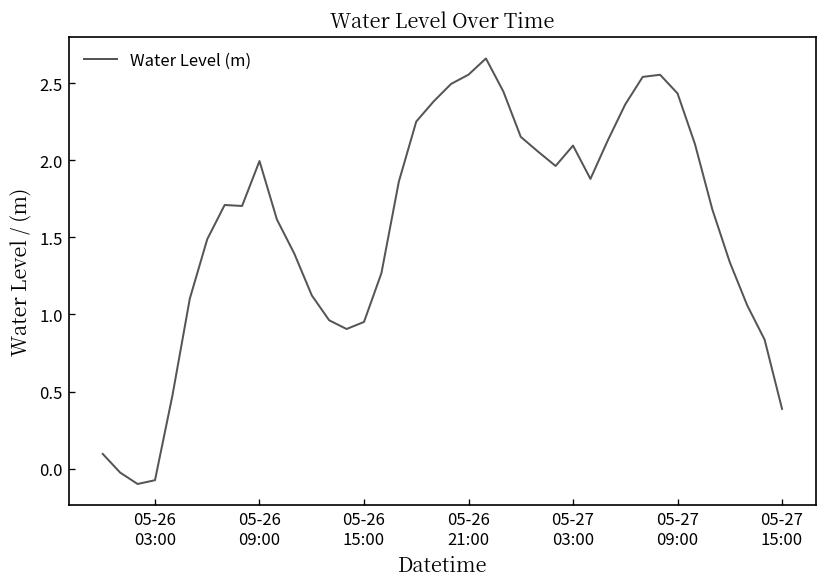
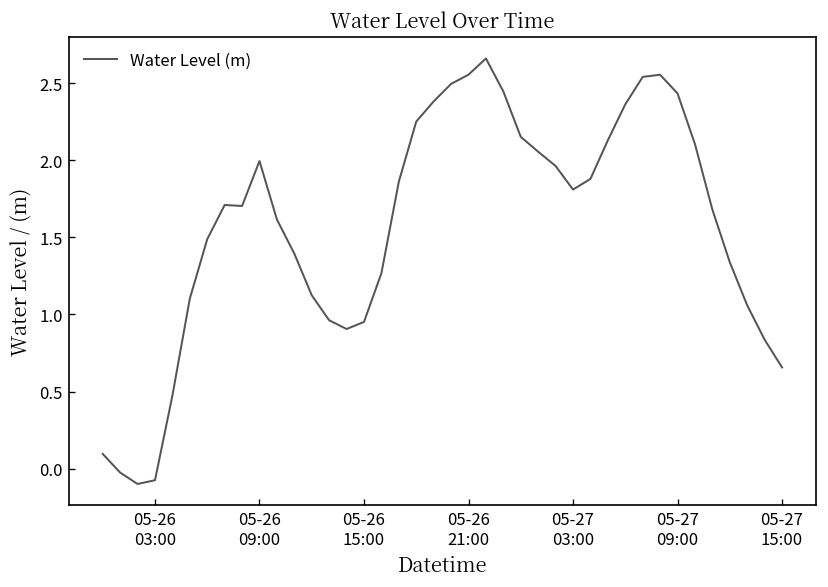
05-27 03:00: 2.09 -> 1.81
05-27 15:00: 0.39 -> 0.66
